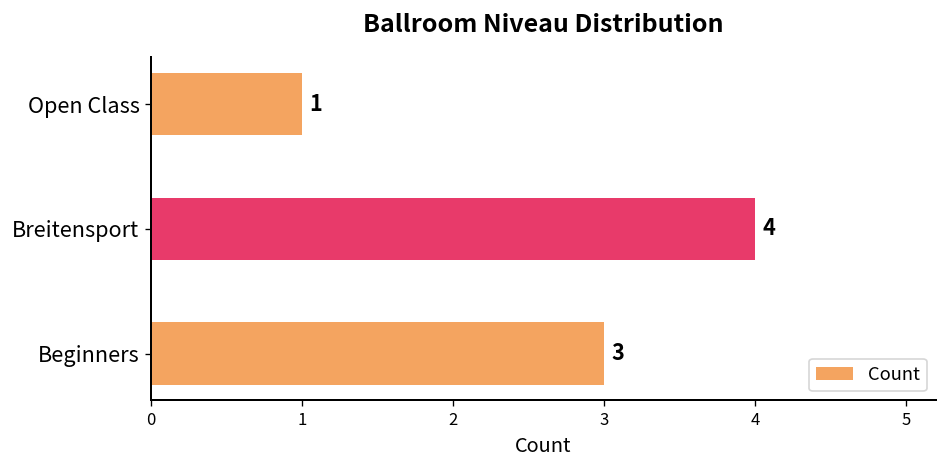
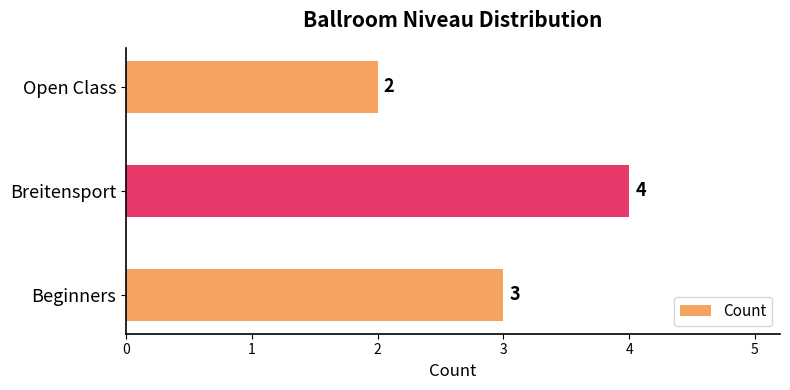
Open Class: 1 -> 2
